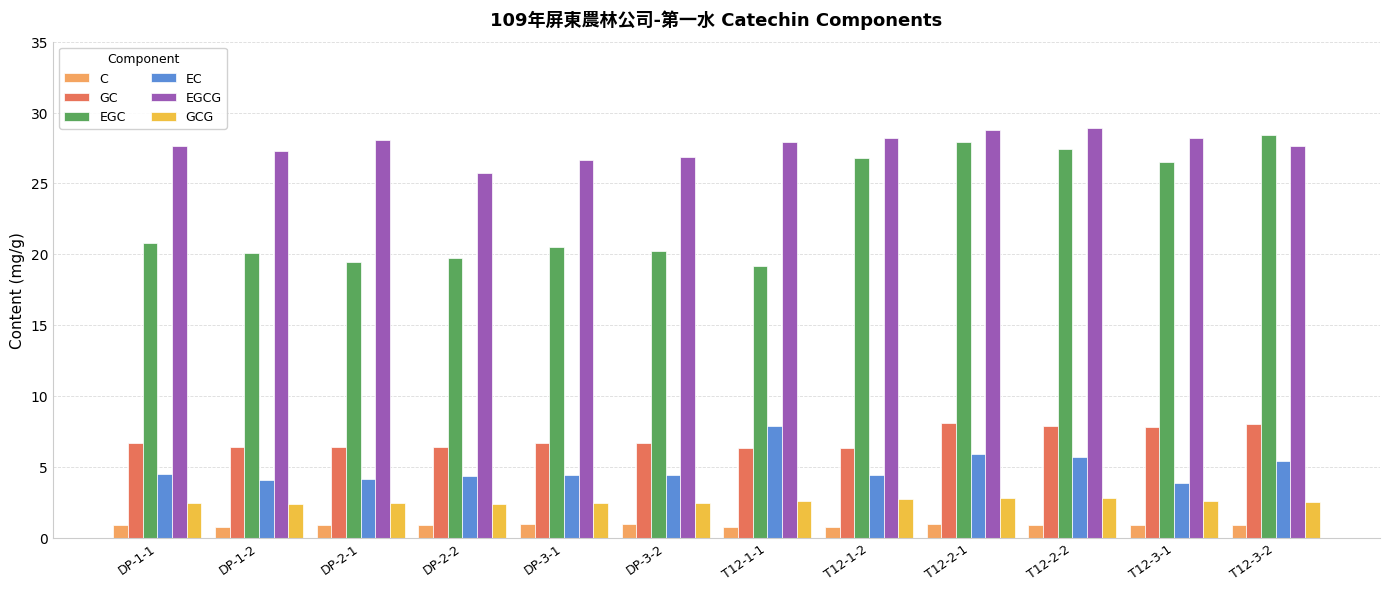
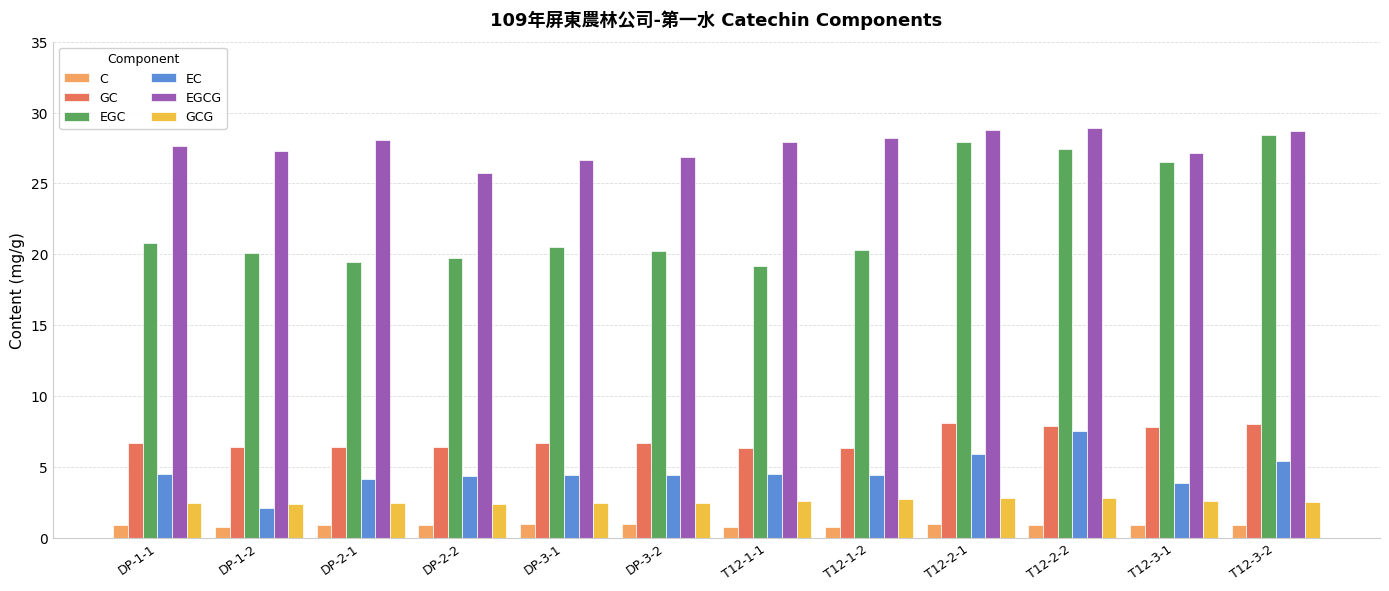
EC, DP-1-2: 4.1 -> 2.1
EC, T12-1-1: 7.9 -> 4.5
EGC, T12-1-2: 26.8 -> 20.3
EC, T12-2-2: 5.7 -> 7.5
EGCG, T12-3-1: 28.2 -> 27.1
EGCG, T12-3-2: 27.6 -> 28.7
